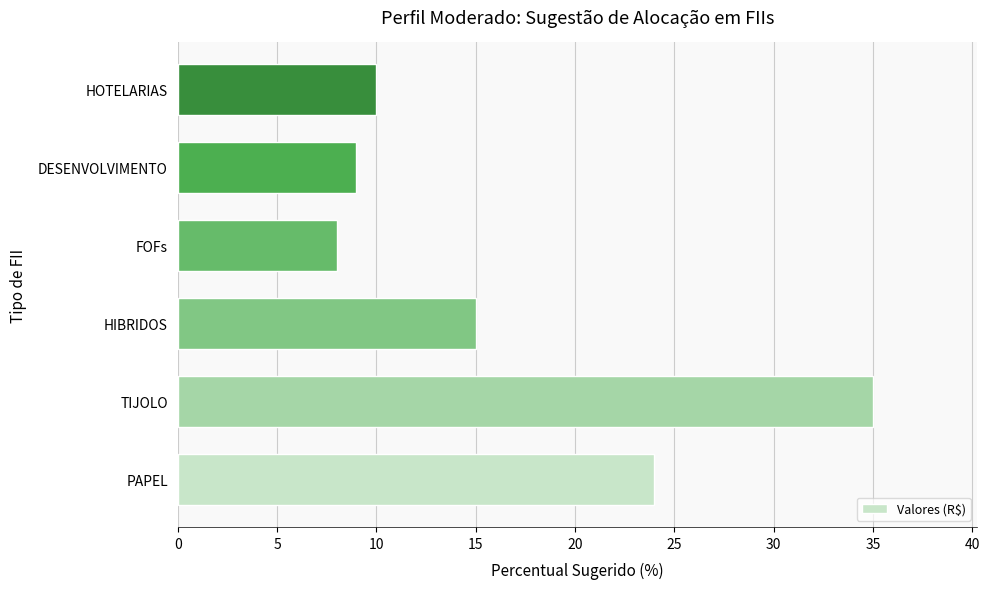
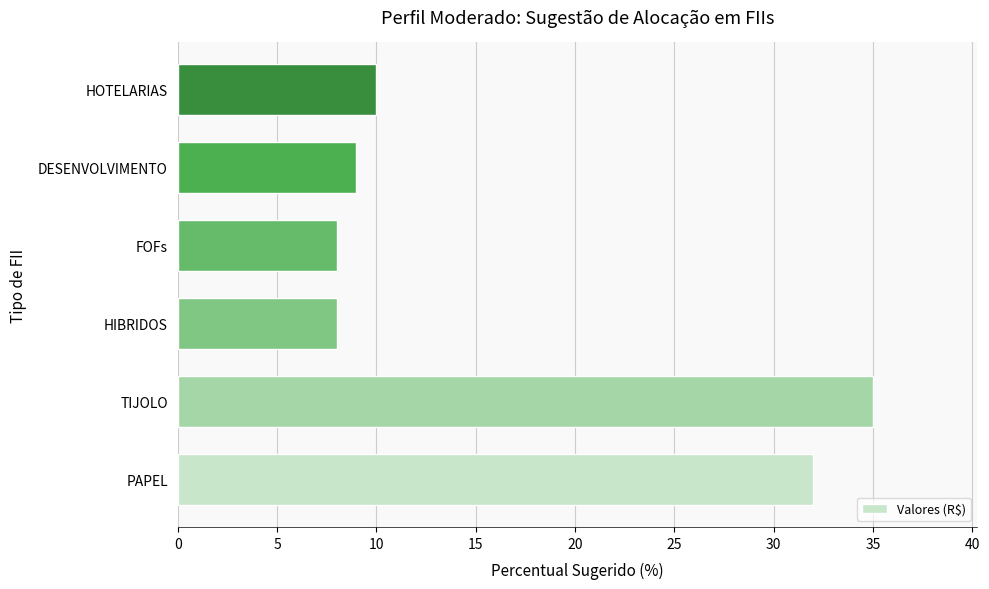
HIBRIDOS: 15 -> 8
PAPEL: 24 -> 32
